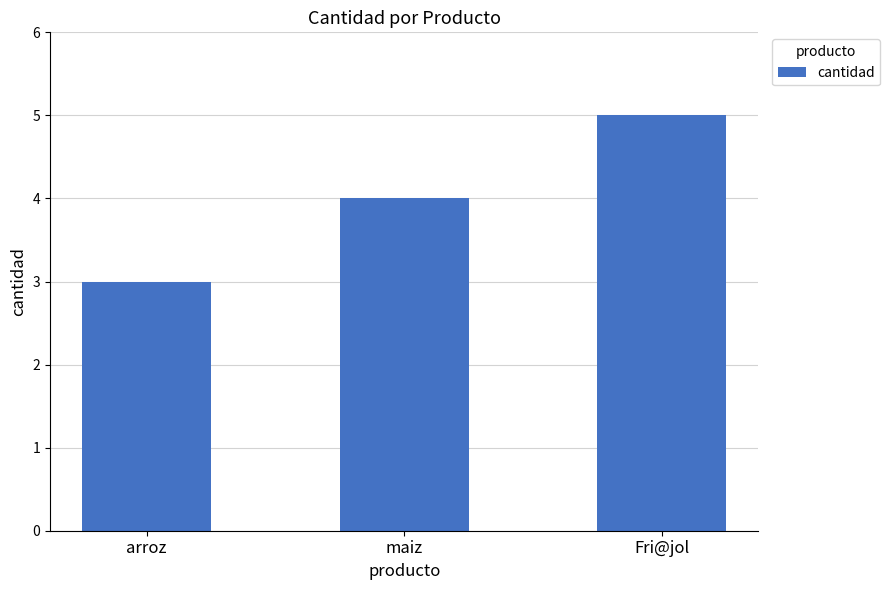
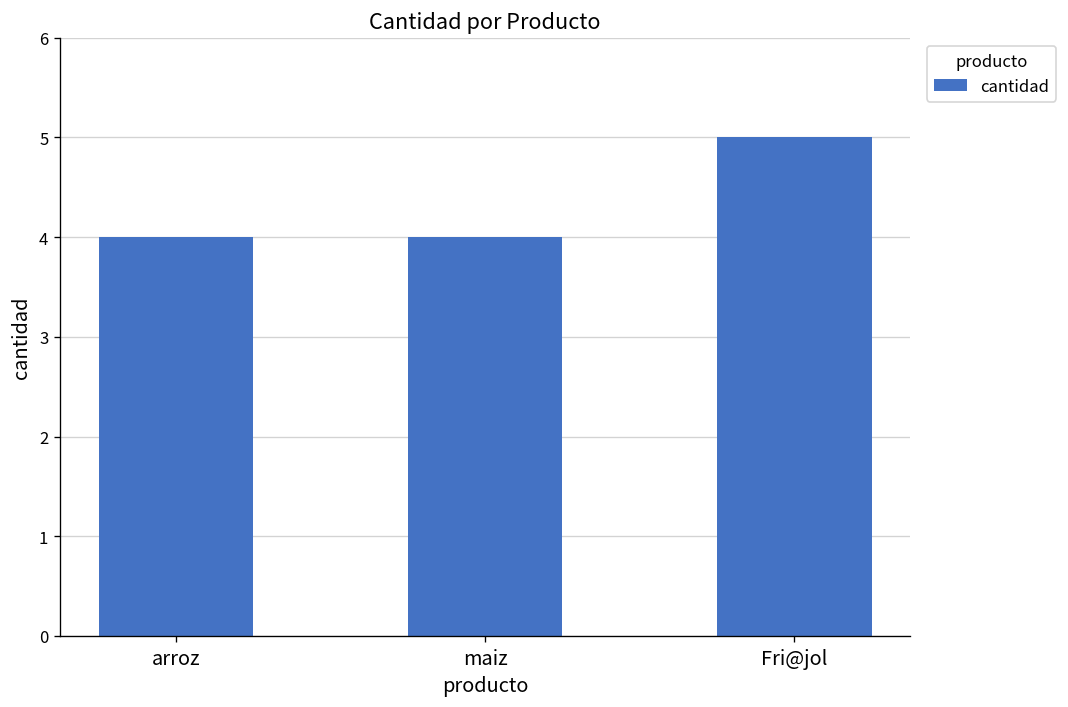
arroz: 3 -> 4
